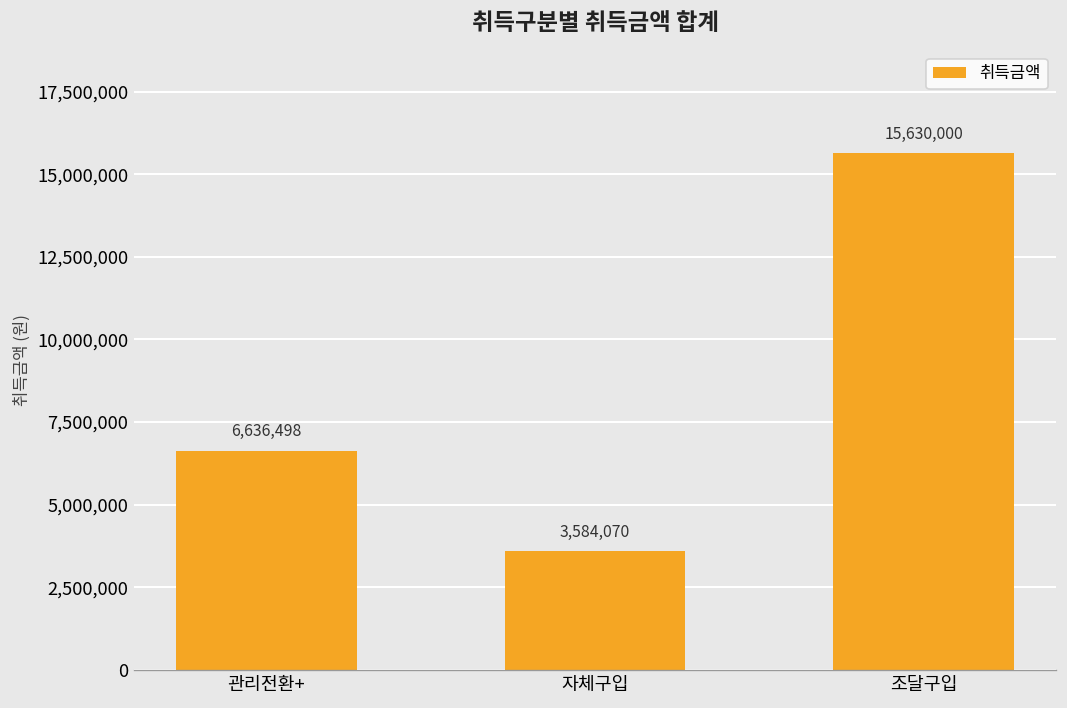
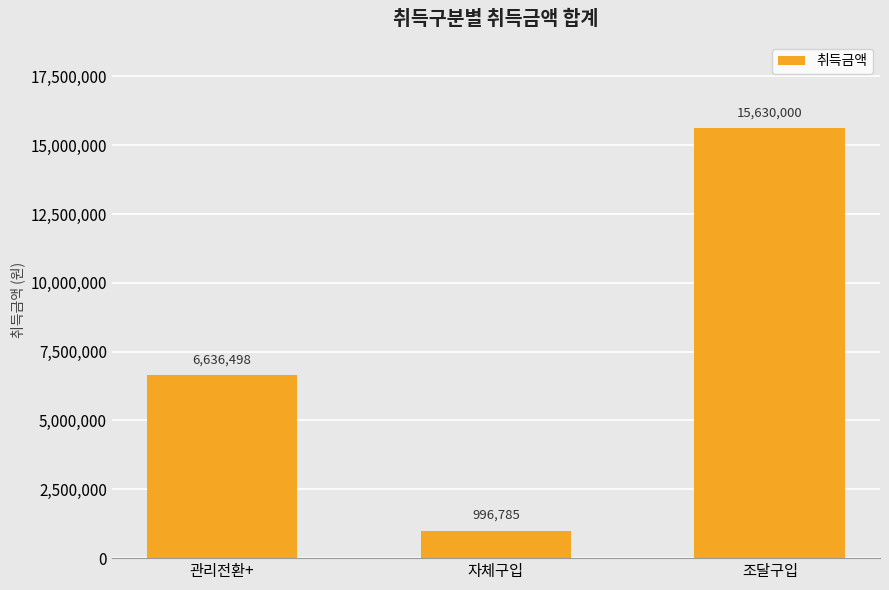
자체구입: 3,584,070 -> 996,785
